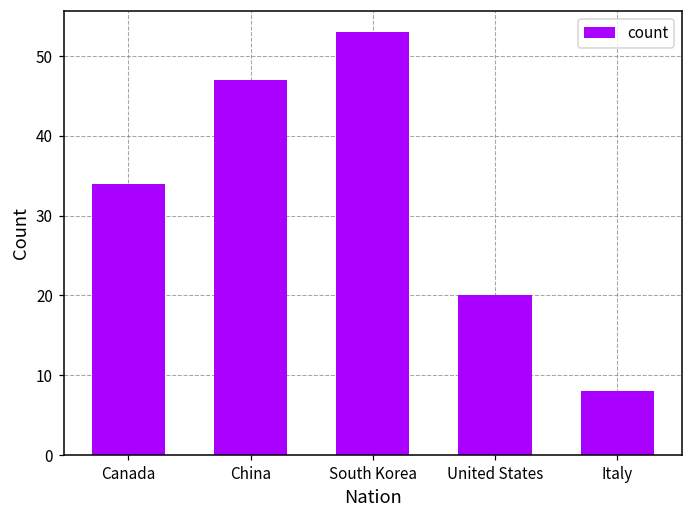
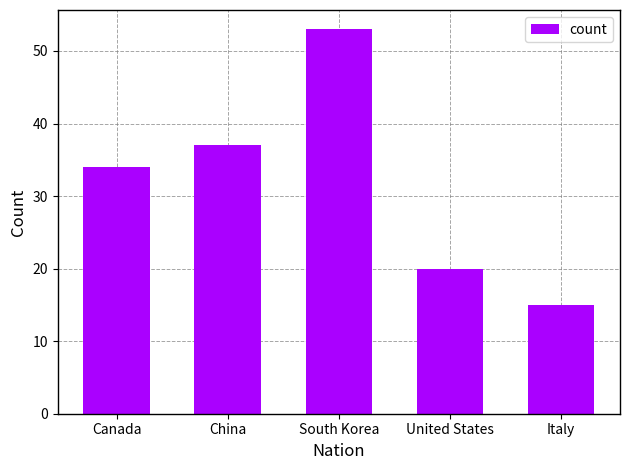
China: 47 -> 37
Italy: 8 -> 15
